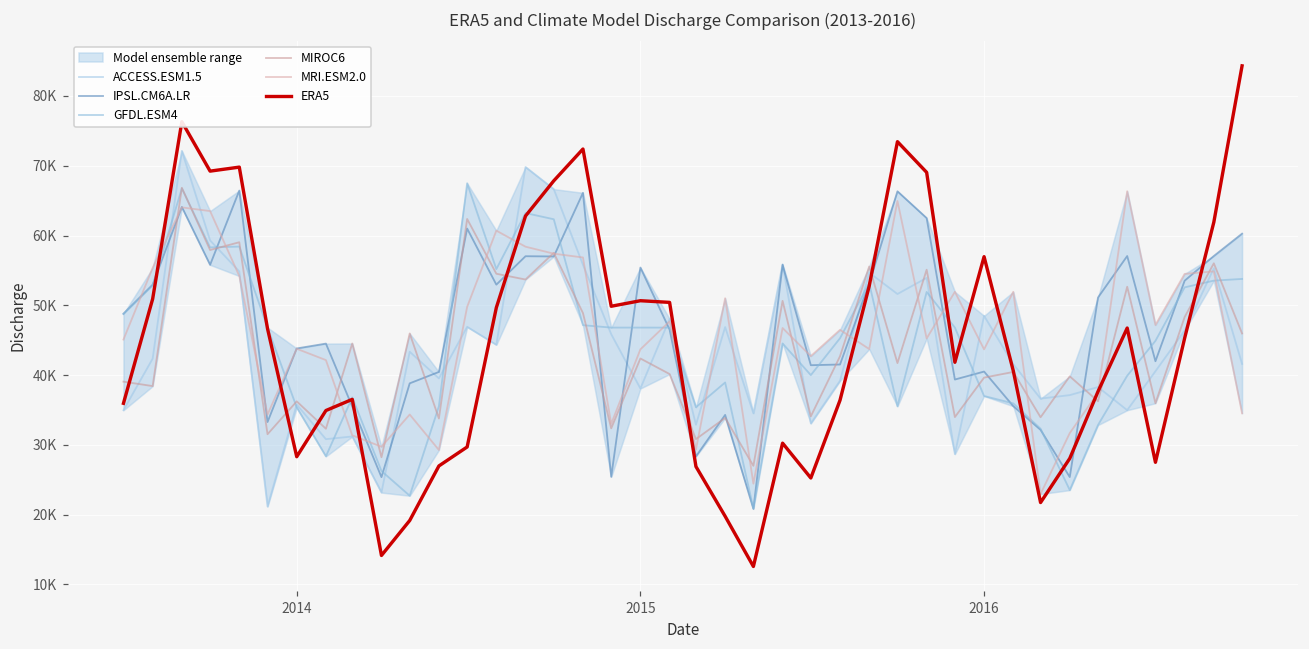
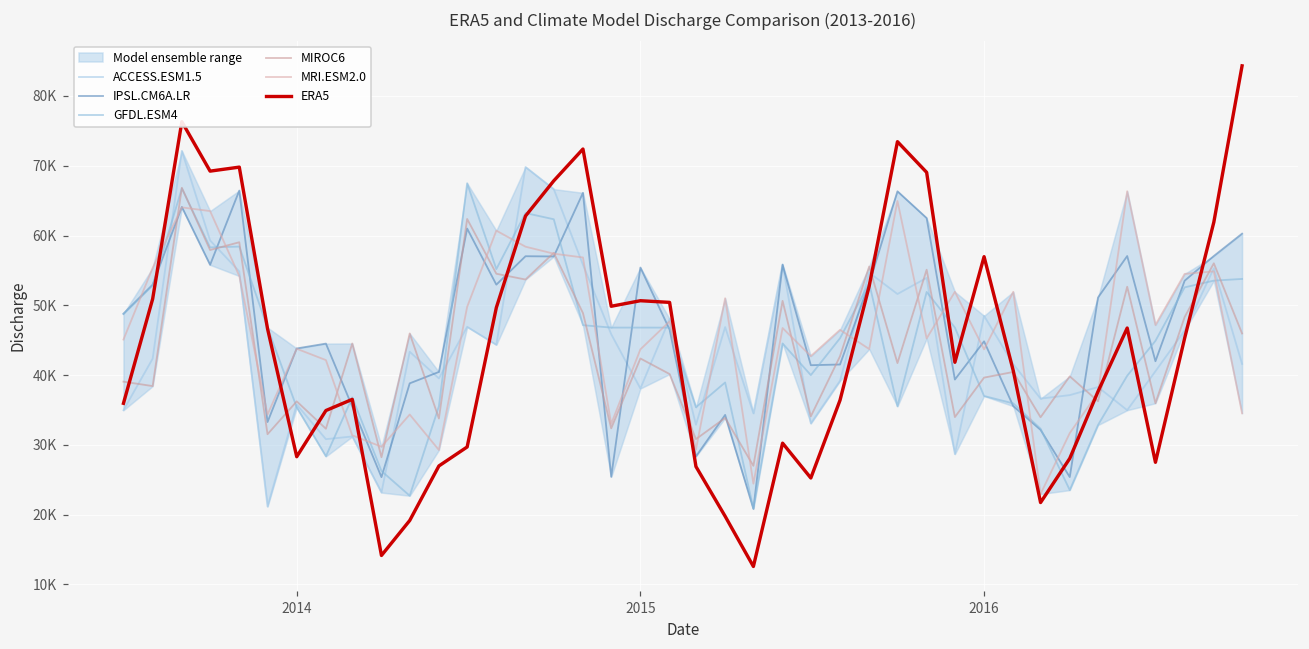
IPSL.CM6A.LR, 2016: 41000 -> 45000
